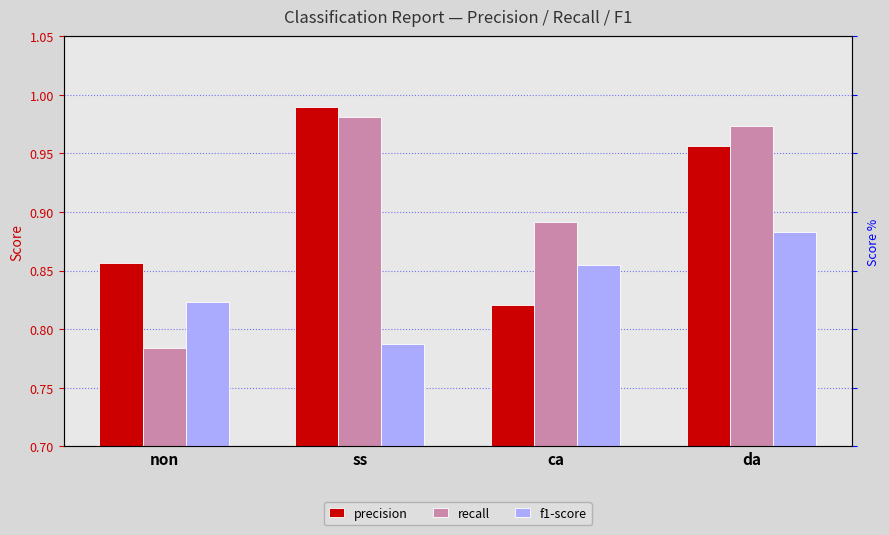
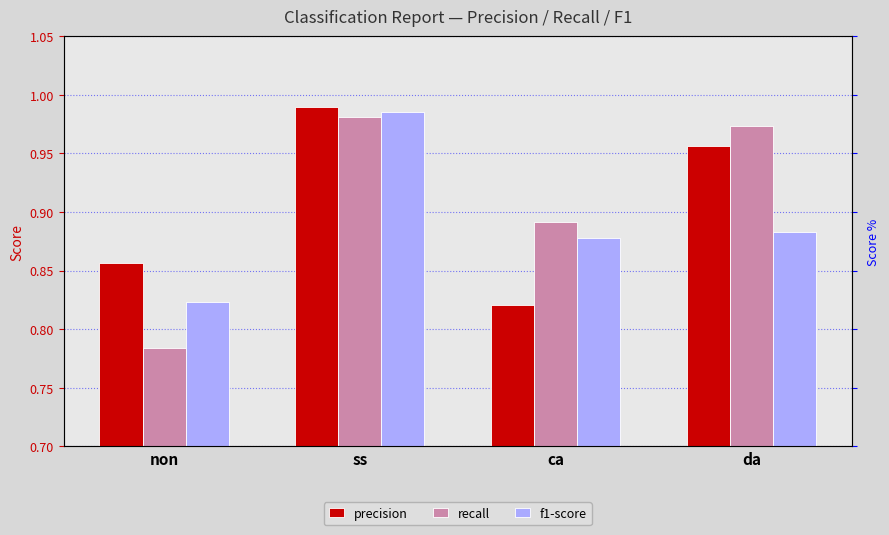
f1-score, ss: 0.788 -> 0.985
f1-score, ca: 0.855 -> 0.878
